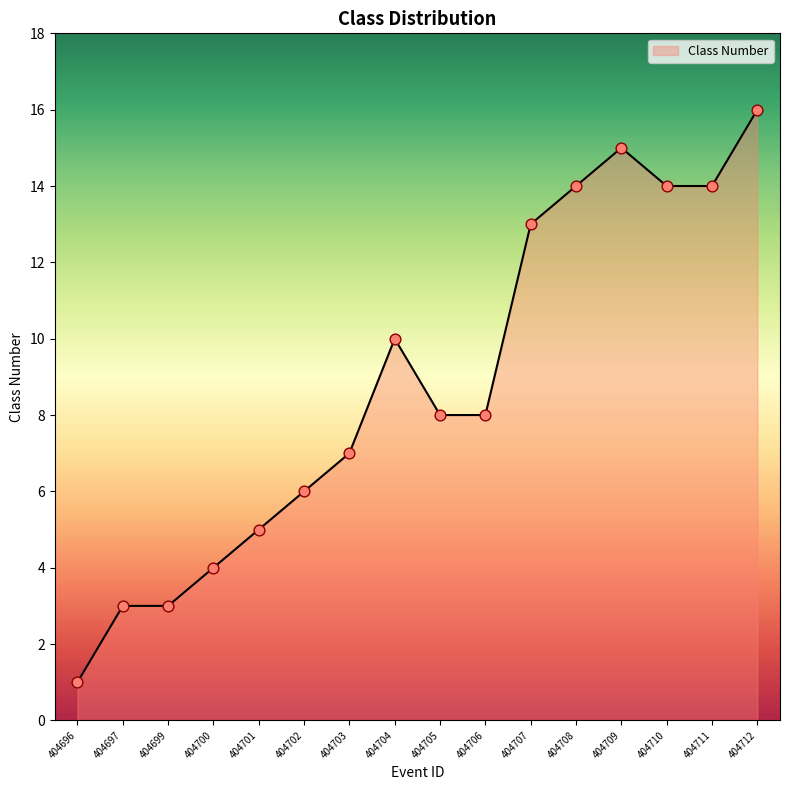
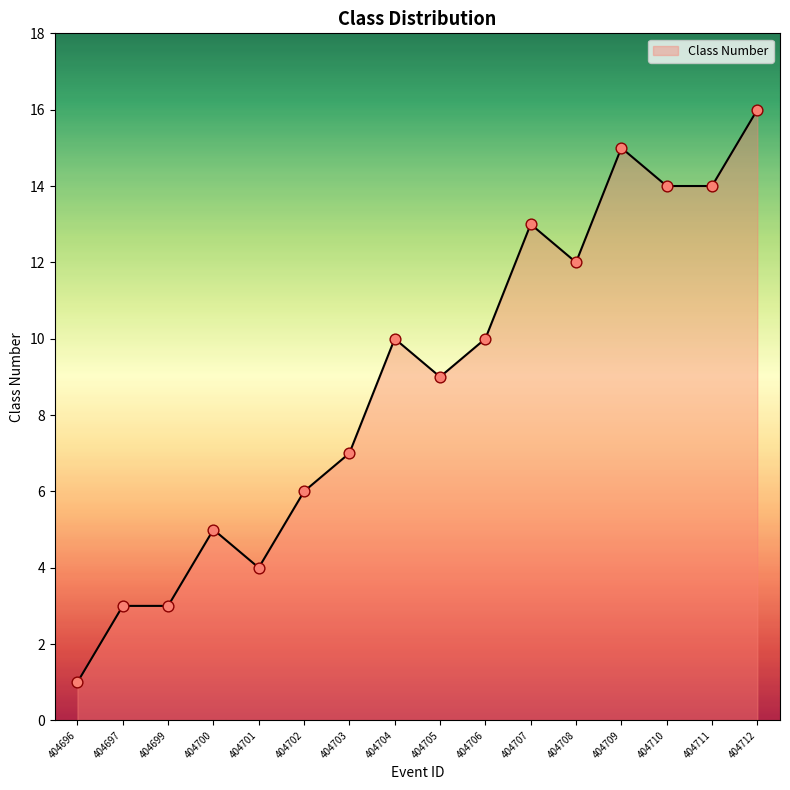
404700: 4 -> 5
404701: 5 -> 4
404705: 8 -> 9
404706: 8 -> 10
404708: 14 -> 12
